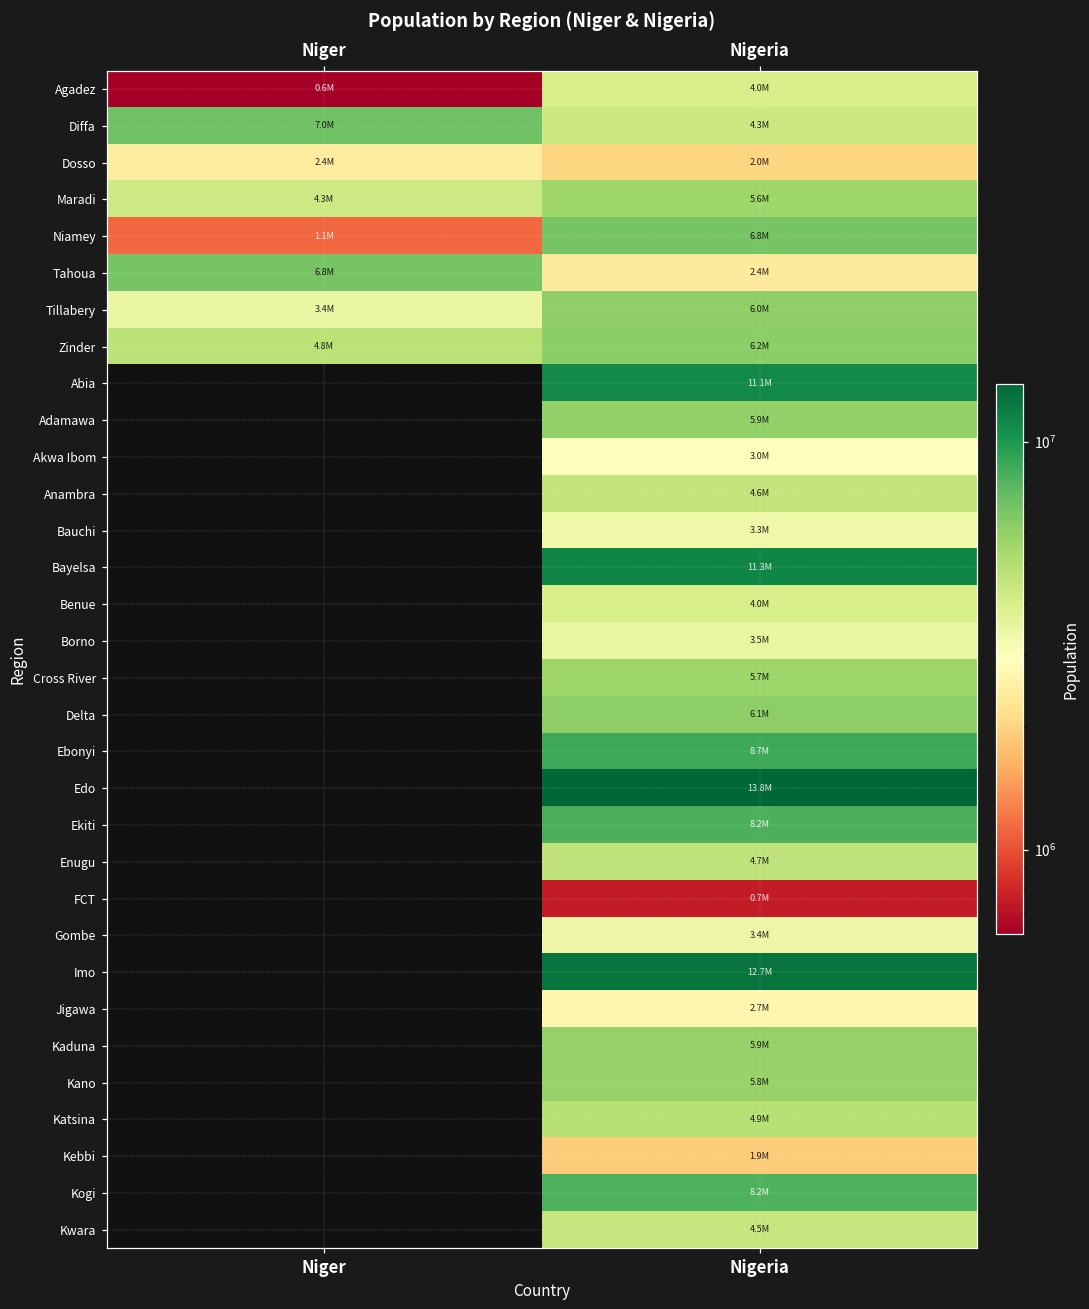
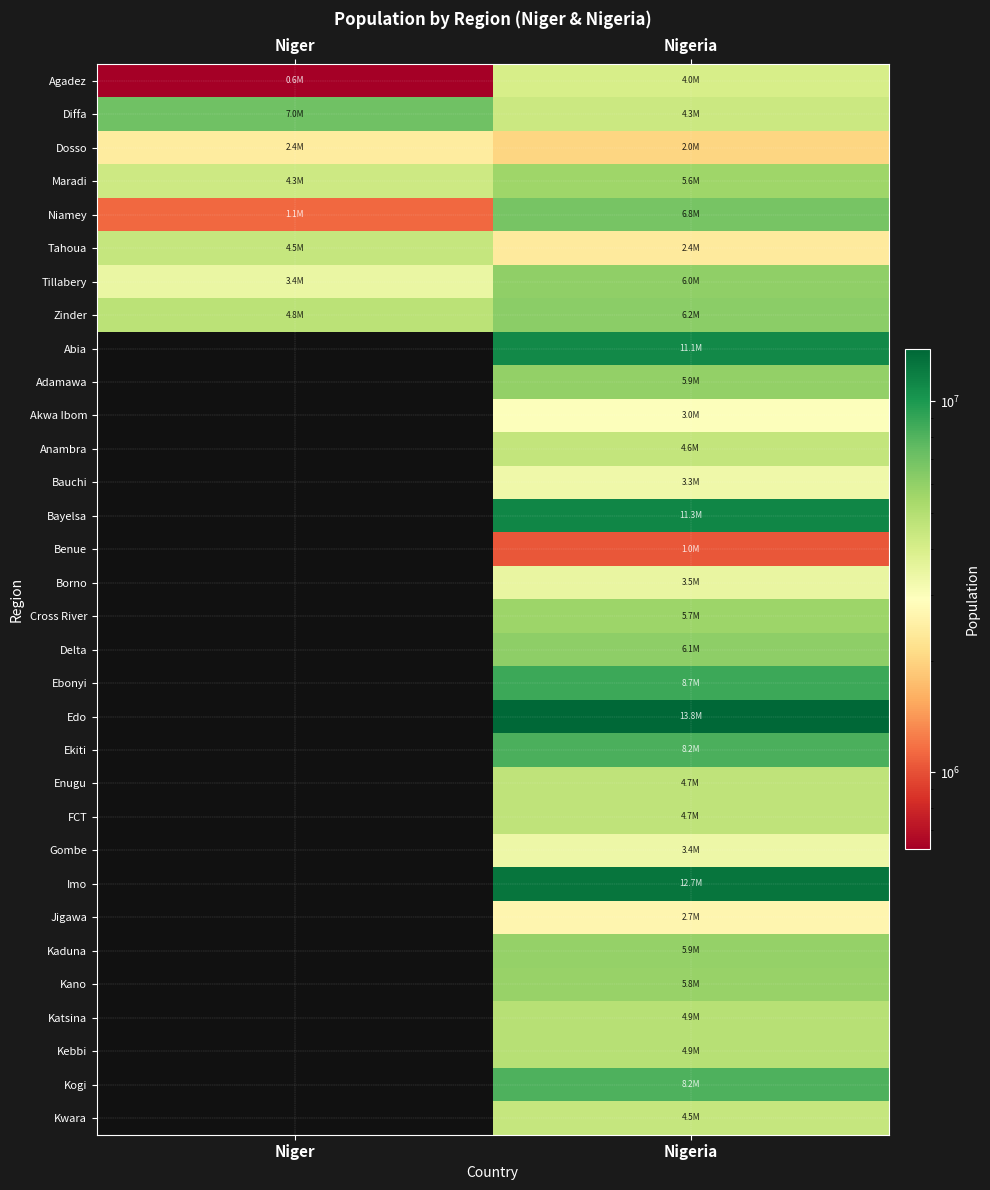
Tahoua, Niger: 6.8M -> 4.5M
Benue, Nigeria: 4.0M -> 1.0M
FCT, Nigeria: 0.7M -> 4.7M
Kebbi, Nigeria: 1.9M -> 4.9M
